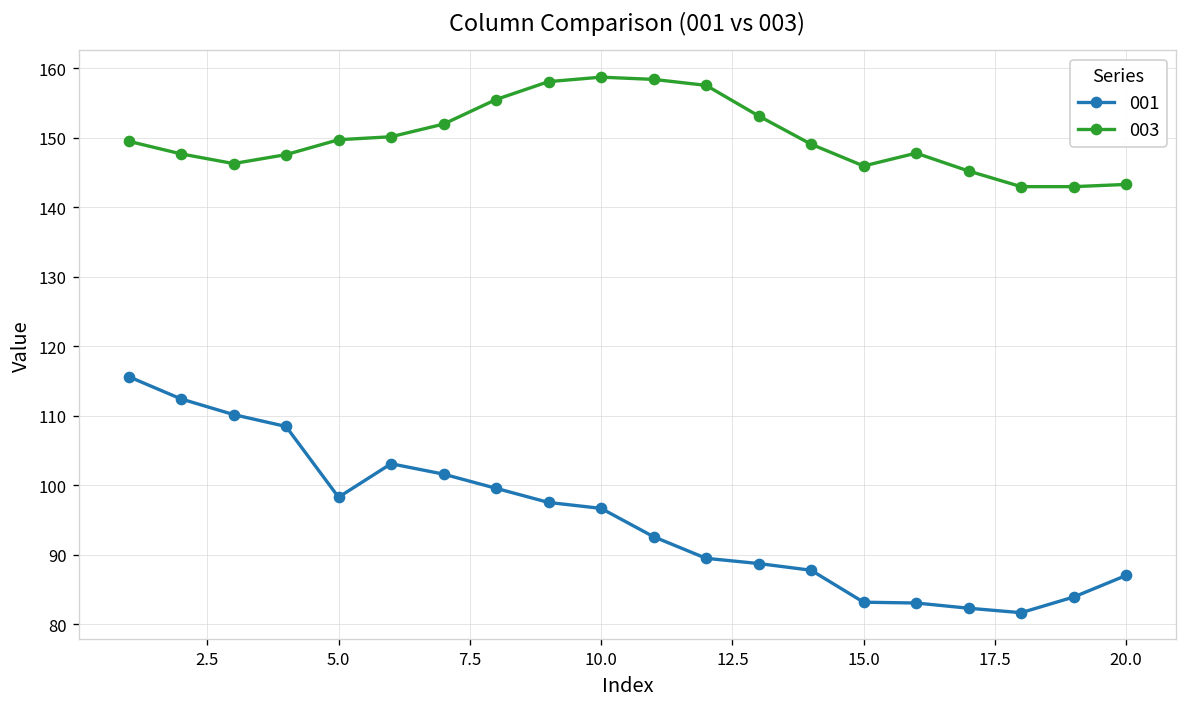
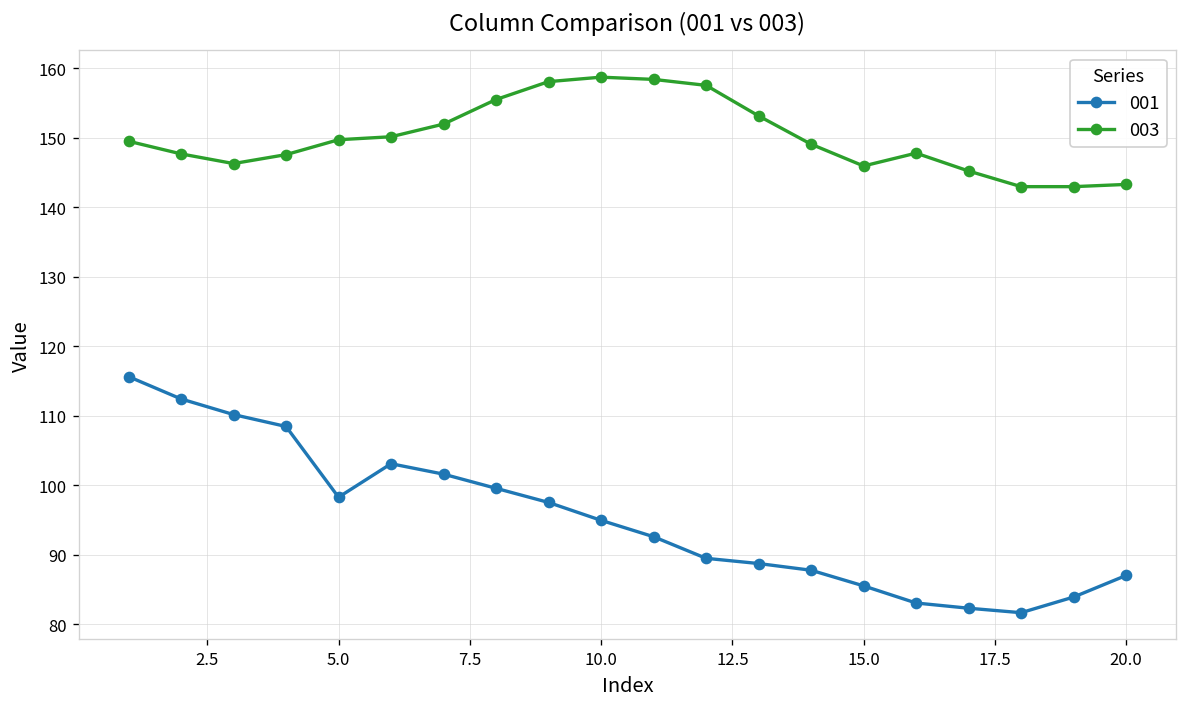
001, 10.0: 97 -> 95
001, 15.0: 83 -> 86
